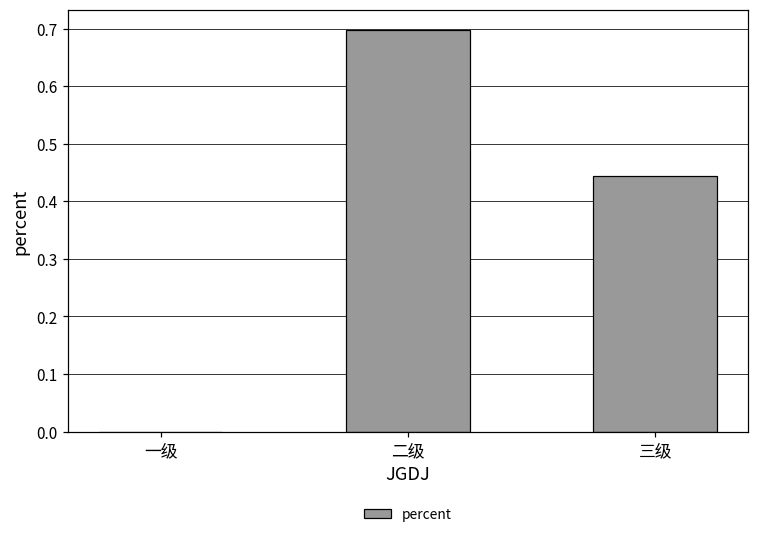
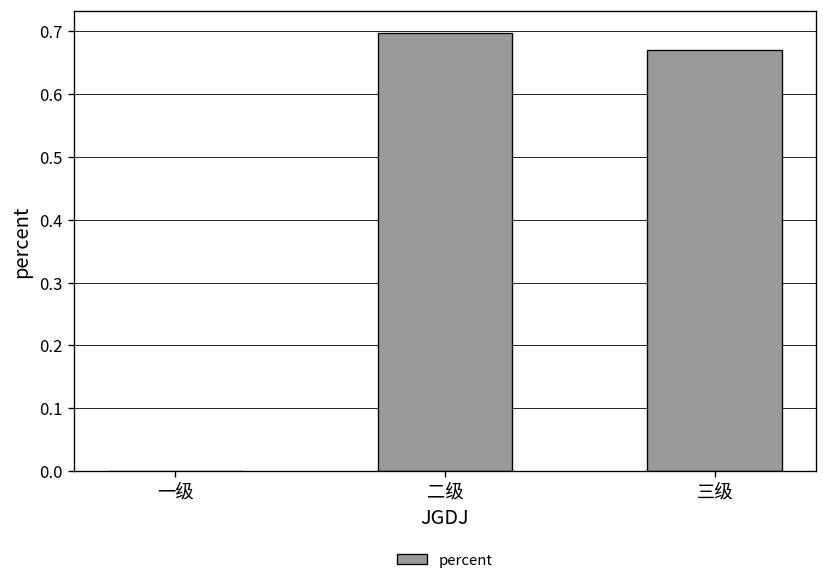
三级: 0.44 -> 0.67
